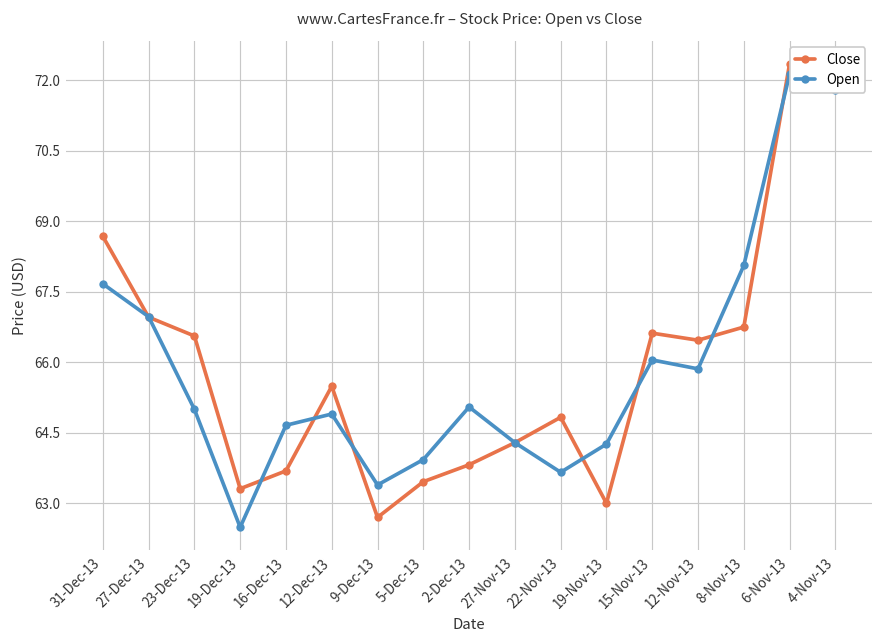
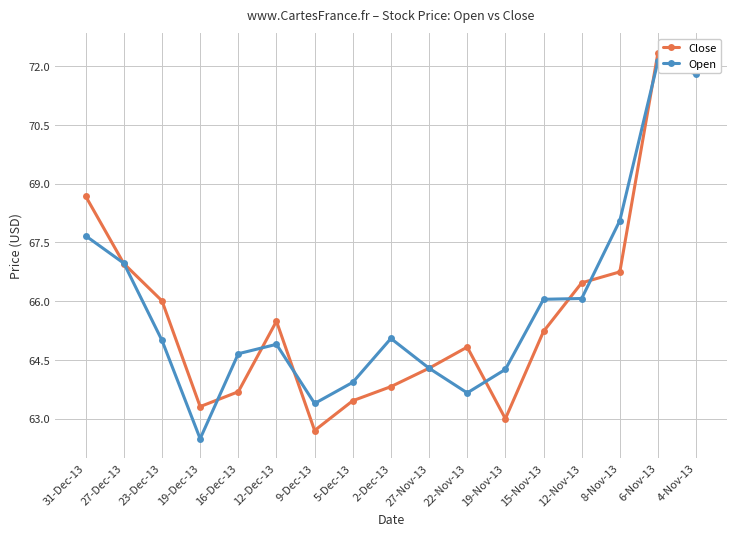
Close, 23-Dec-13: 66.6 -> 66.0
Close, 15-Nov-13: 66.6 -> 65.2
Open, 12-Nov-13: 65.9 -> 66.1
